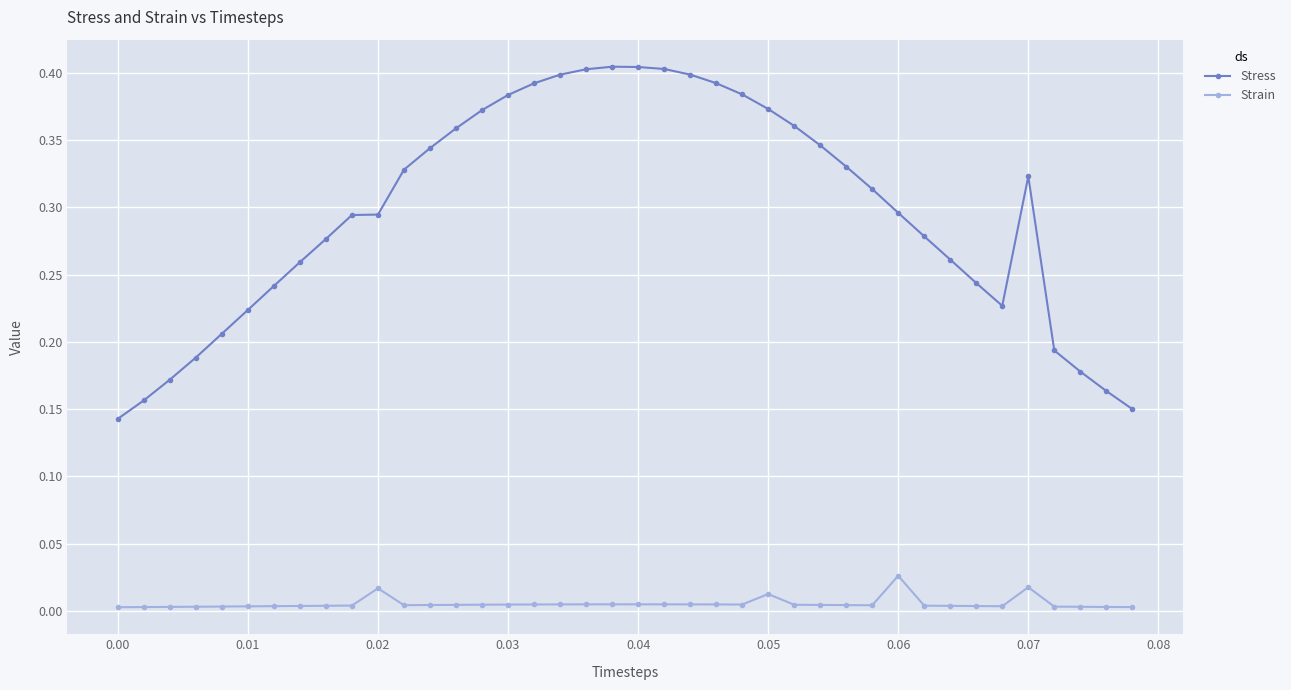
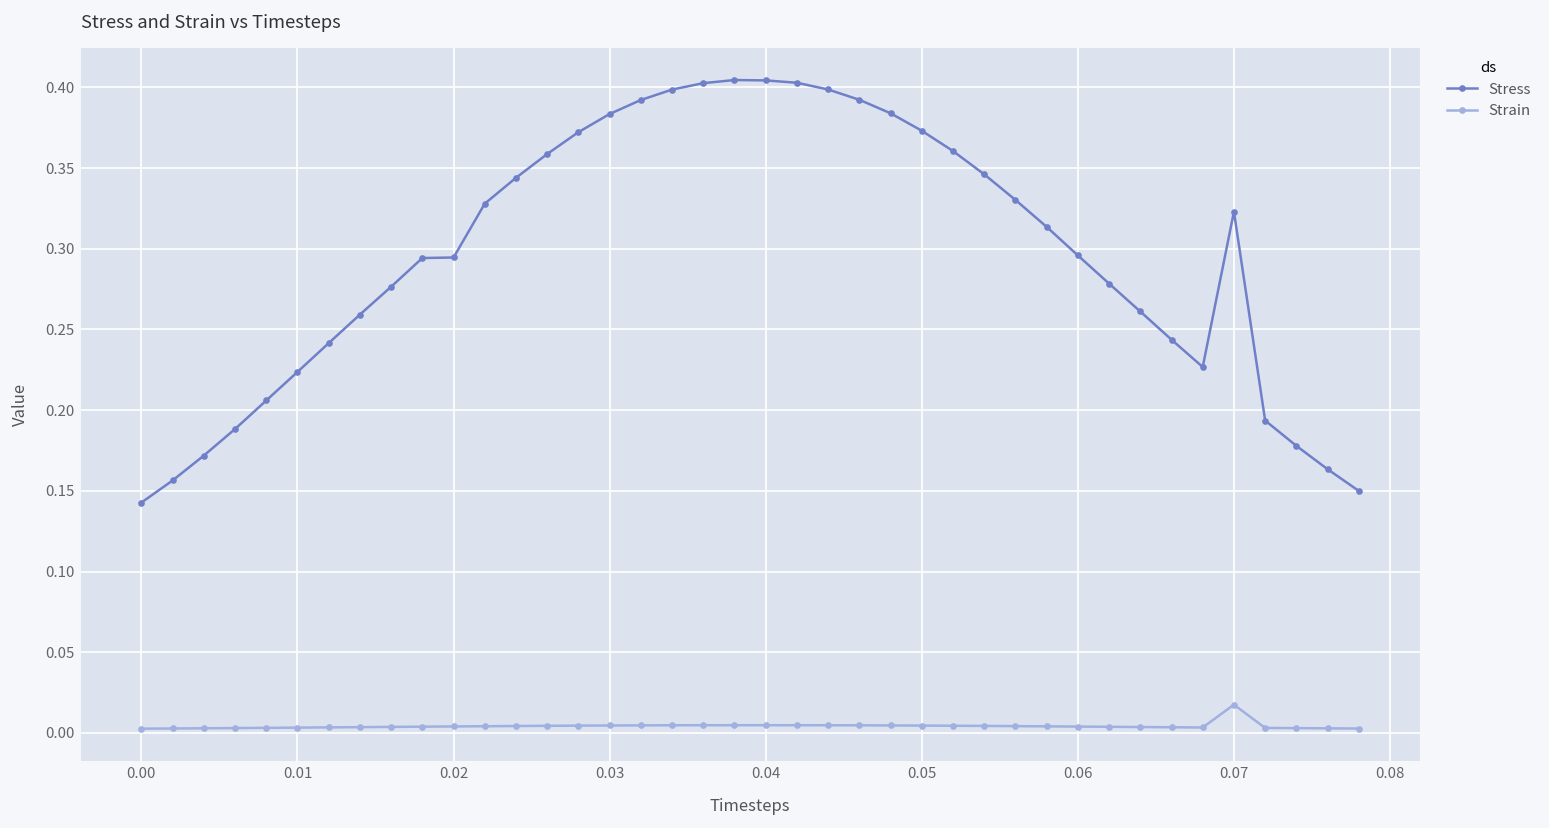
Strain, 0.02: 0.017 -> 0.004
Strain, 0.05: 0.012 -> 0.005
Strain, 0.06: 0.026 -> 0.004
